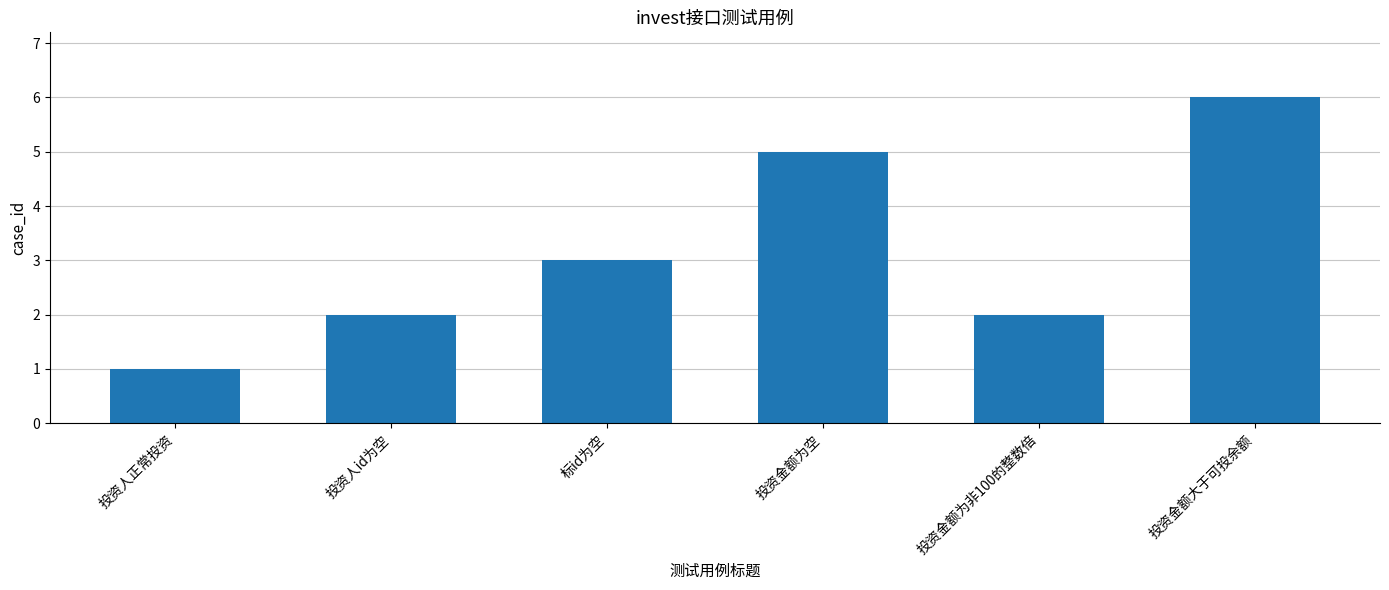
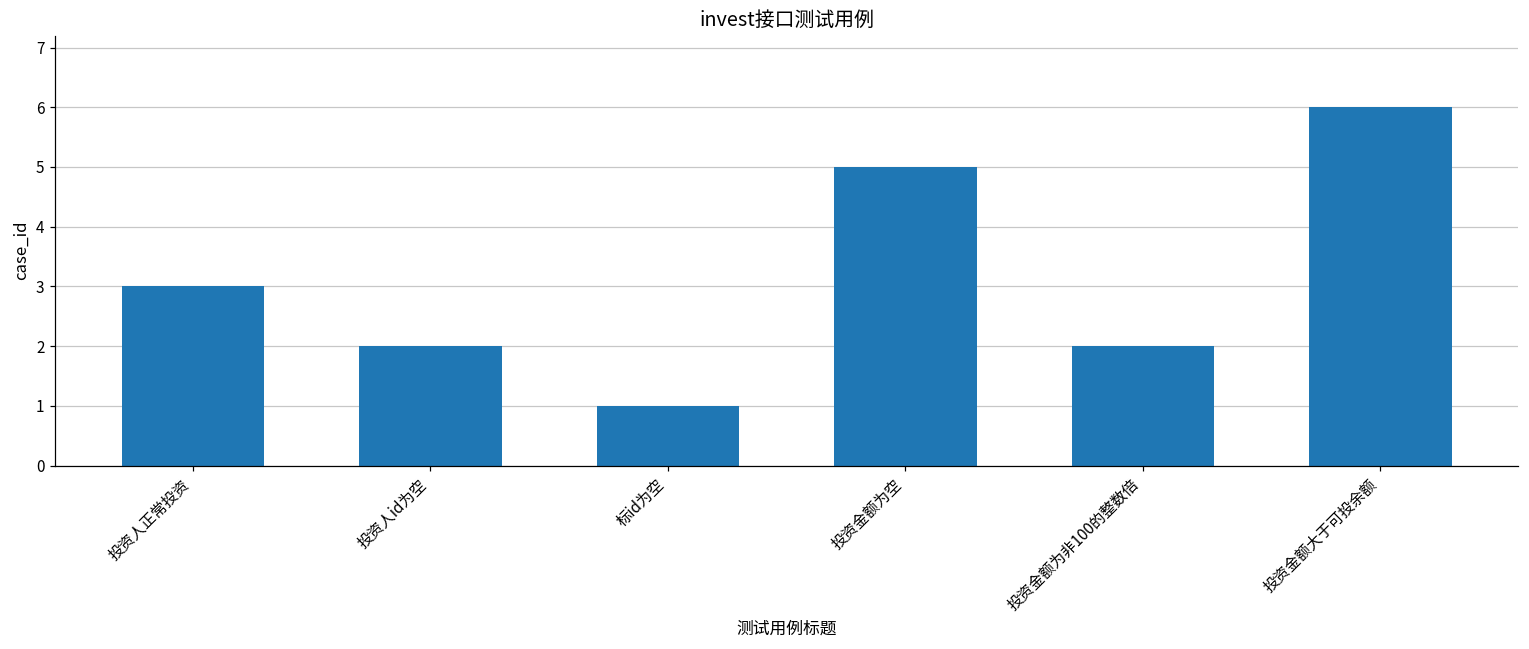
投资人正常投资: 1 -> 3
标id为空: 3 -> 1
